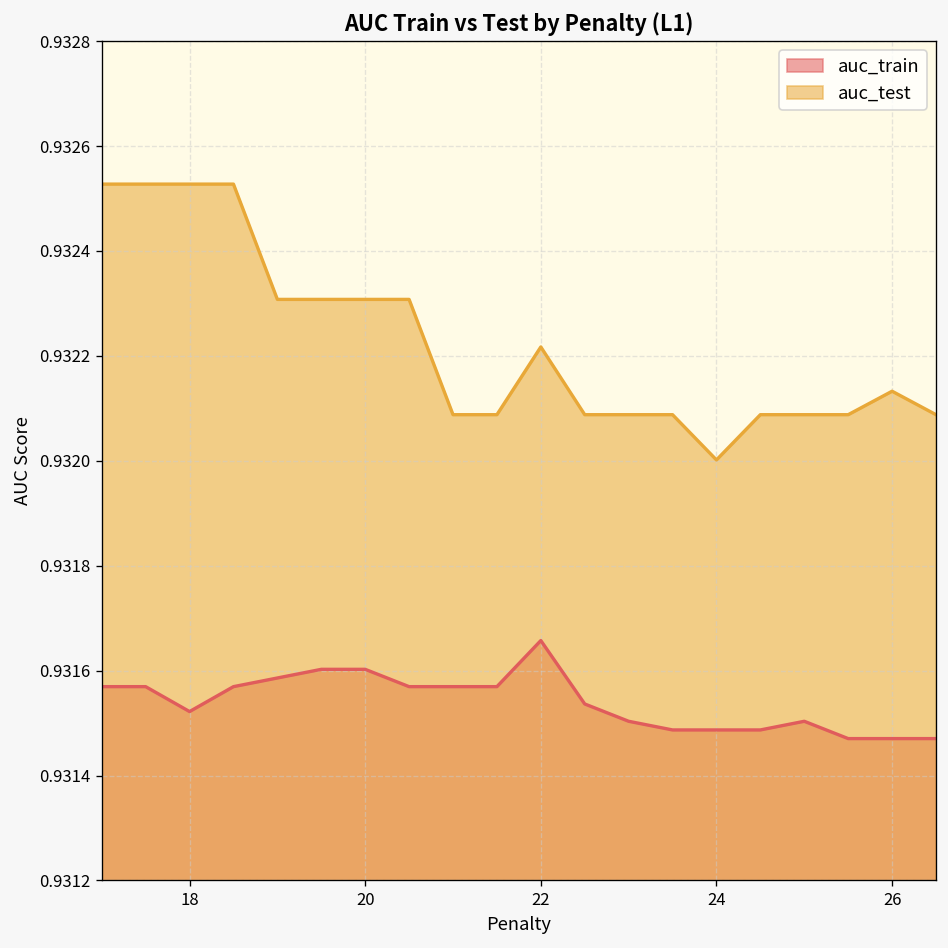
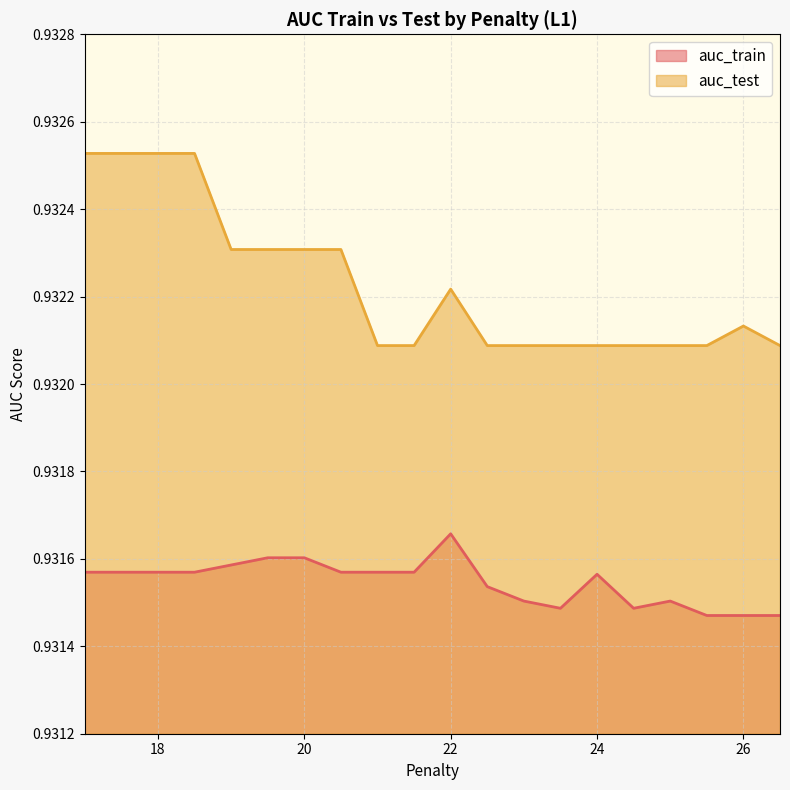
auc_train, 18: 0.93152 -> 0.93157
auc_train, 24: 0.93149 -> 0.93156
auc_test, 24: 0.93200 -> 0.93209
